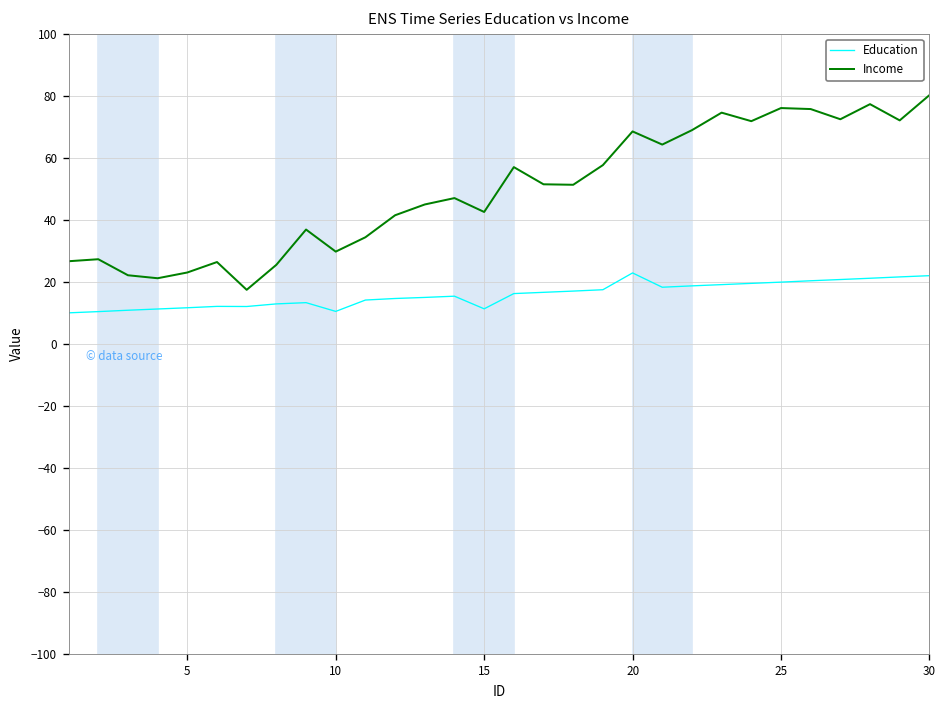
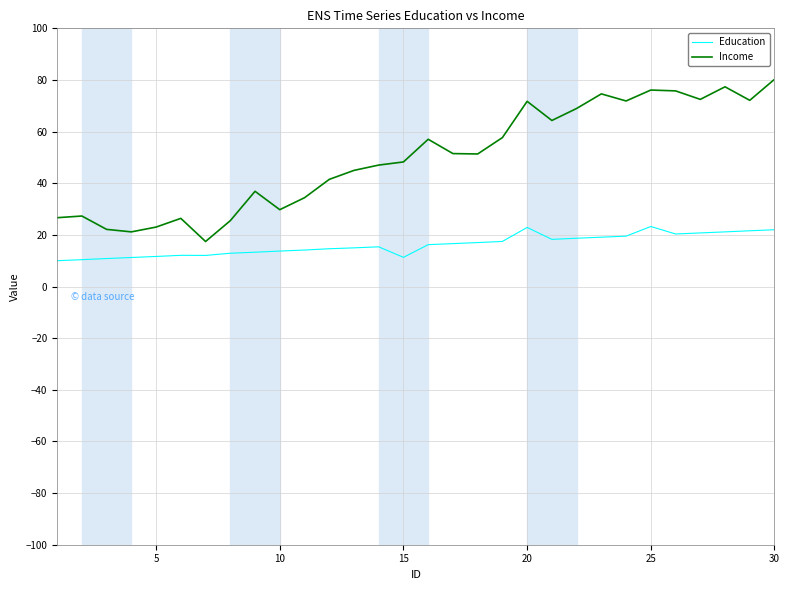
Education, 10: 10 -> 14
Income, 15: 43 -> 48
Income, 20: 69 -> 72
Education, 25: 20 -> 23
